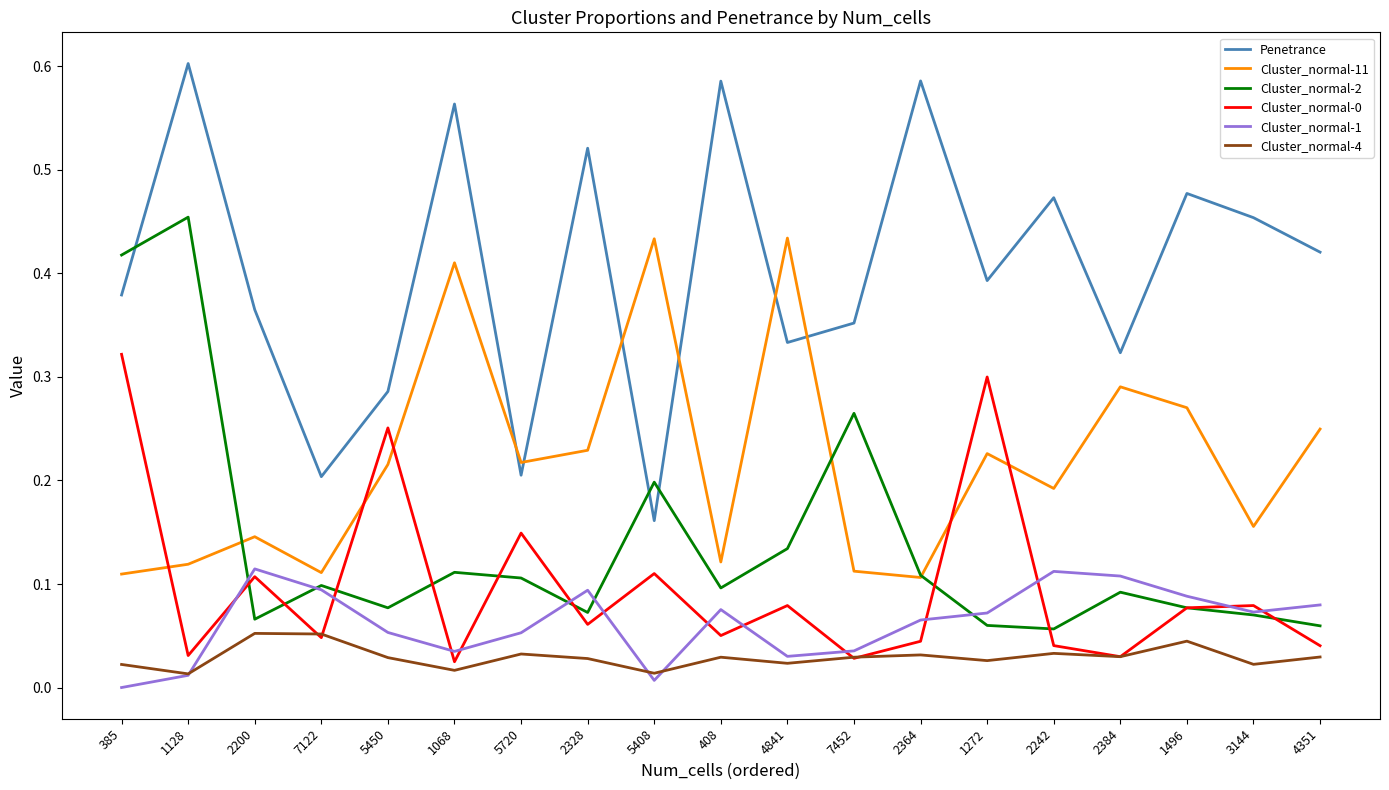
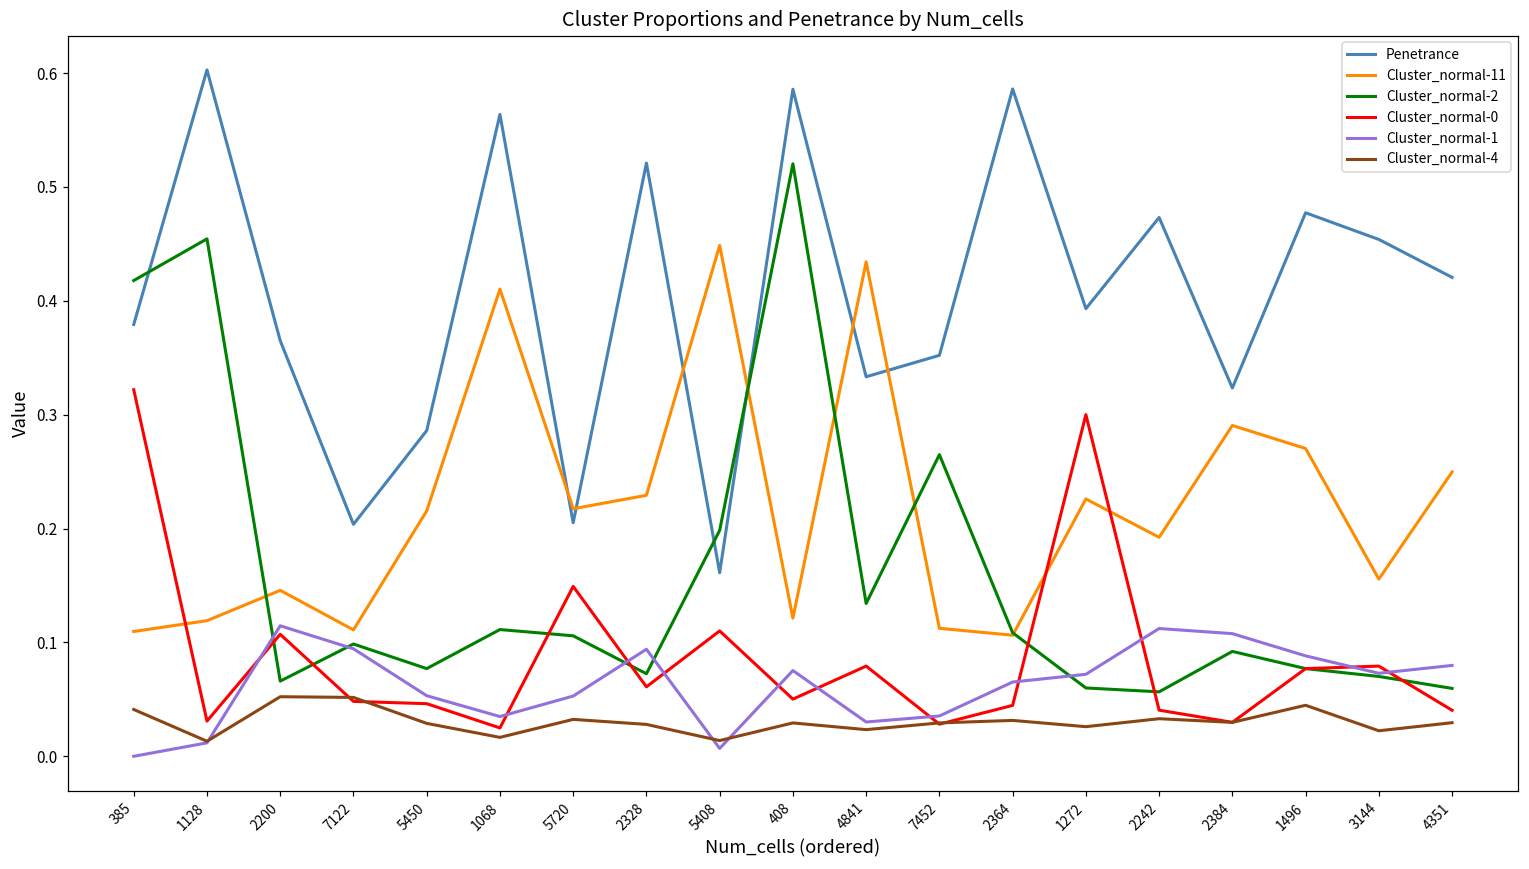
Cluster_normal-4, 385: 0.022 -> 0.041
Cluster_normal-0, 5450: 0.251 -> 0.046
Cluster_normal-11, 5408: 0.434 -> 0.449
Cluster_normal-2, 408: 0.096 -> 0.520
